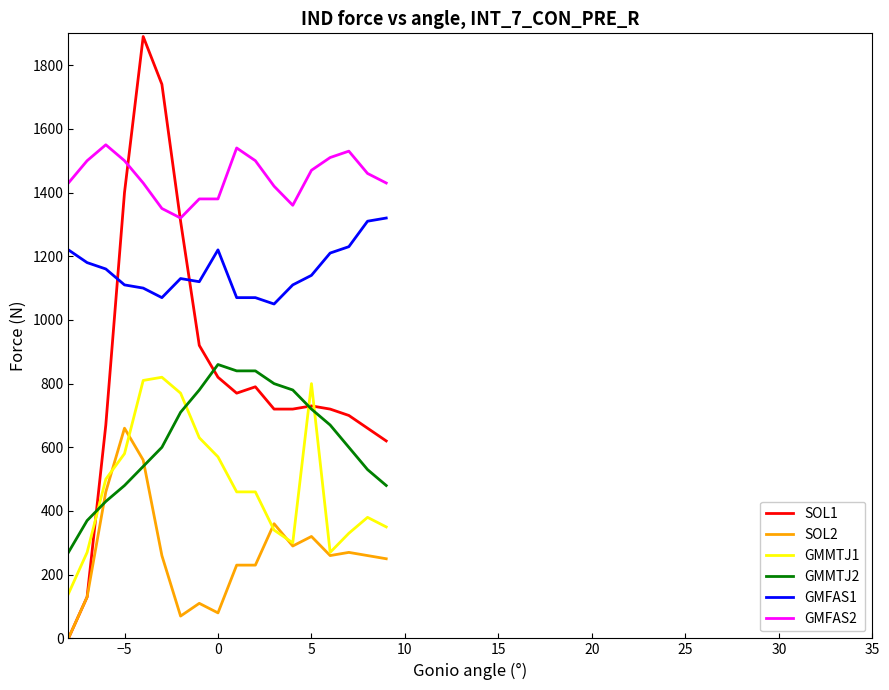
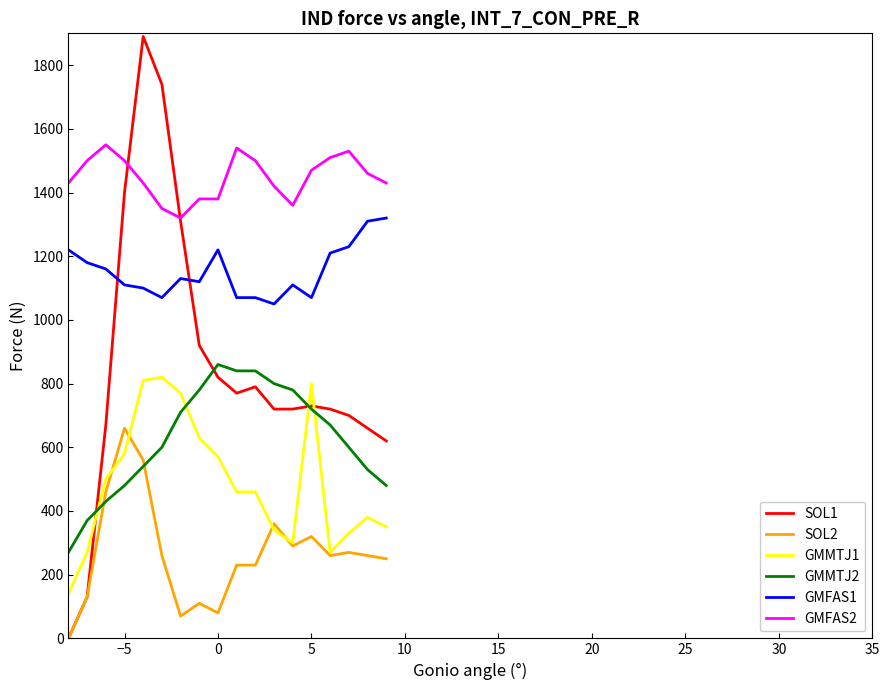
GMFAS1, 5: 1140 -> 1070
